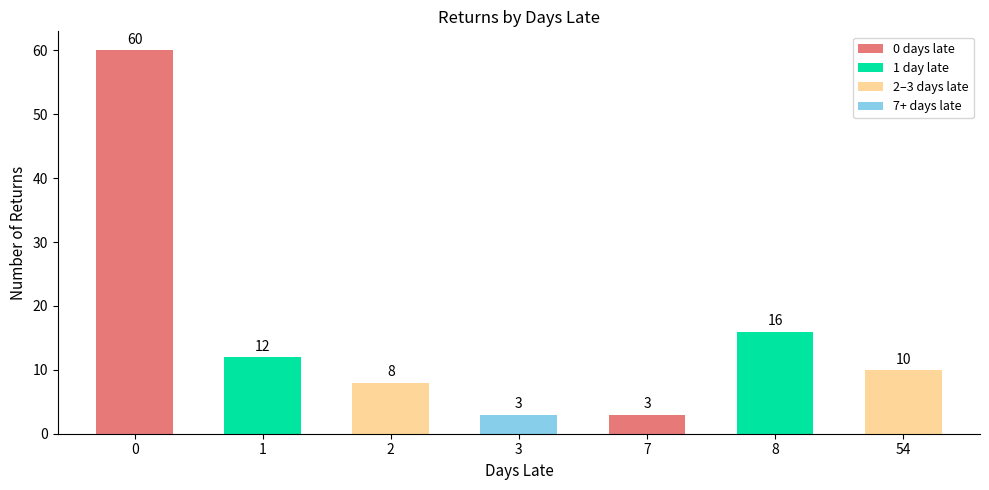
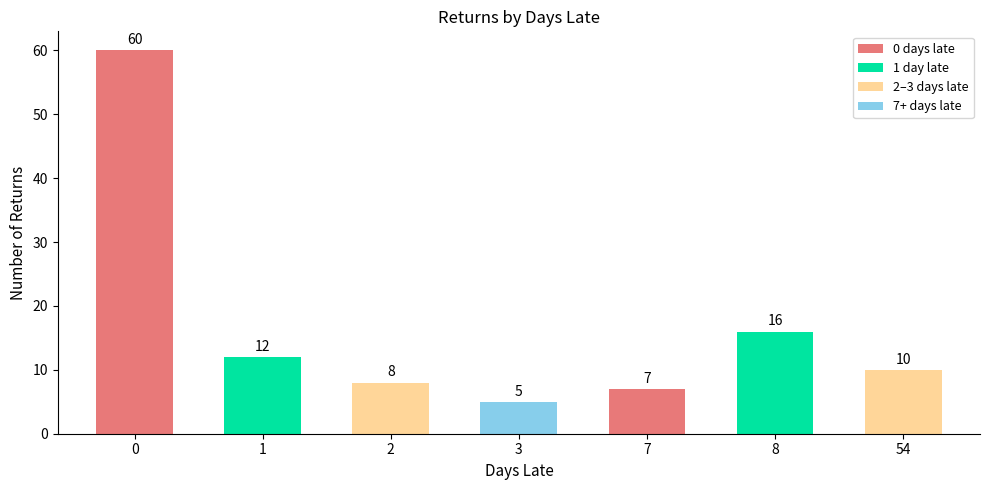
3: 3 -> 5
7: 3 -> 7
